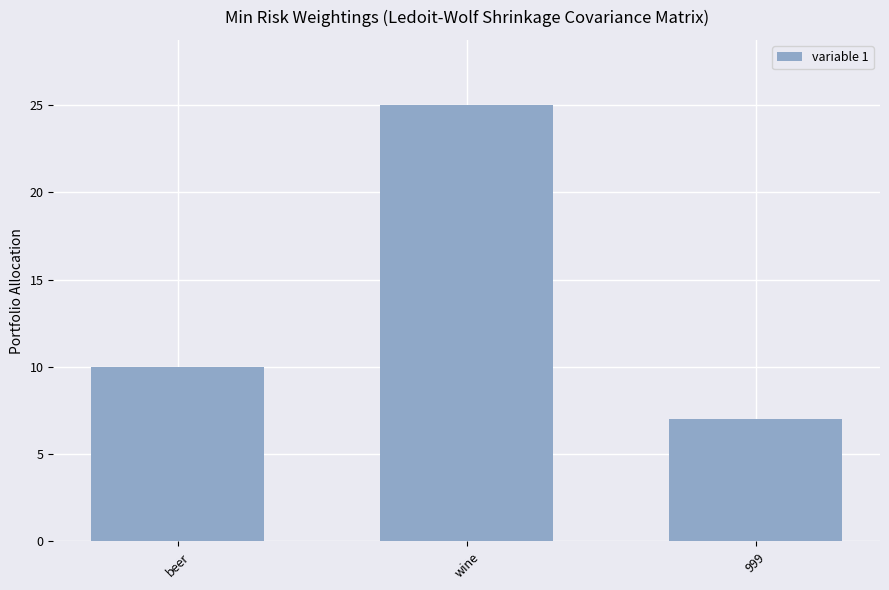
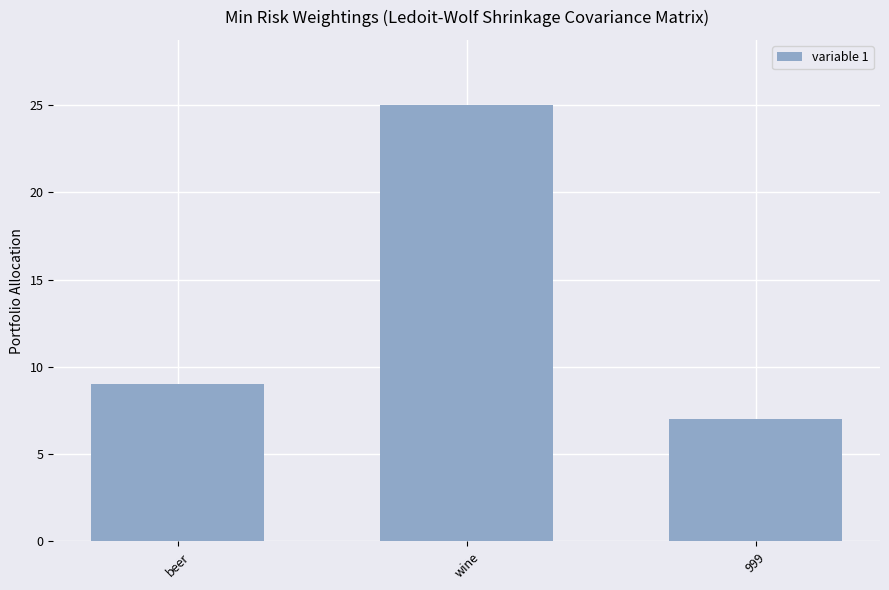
beer: 10 -> 9
